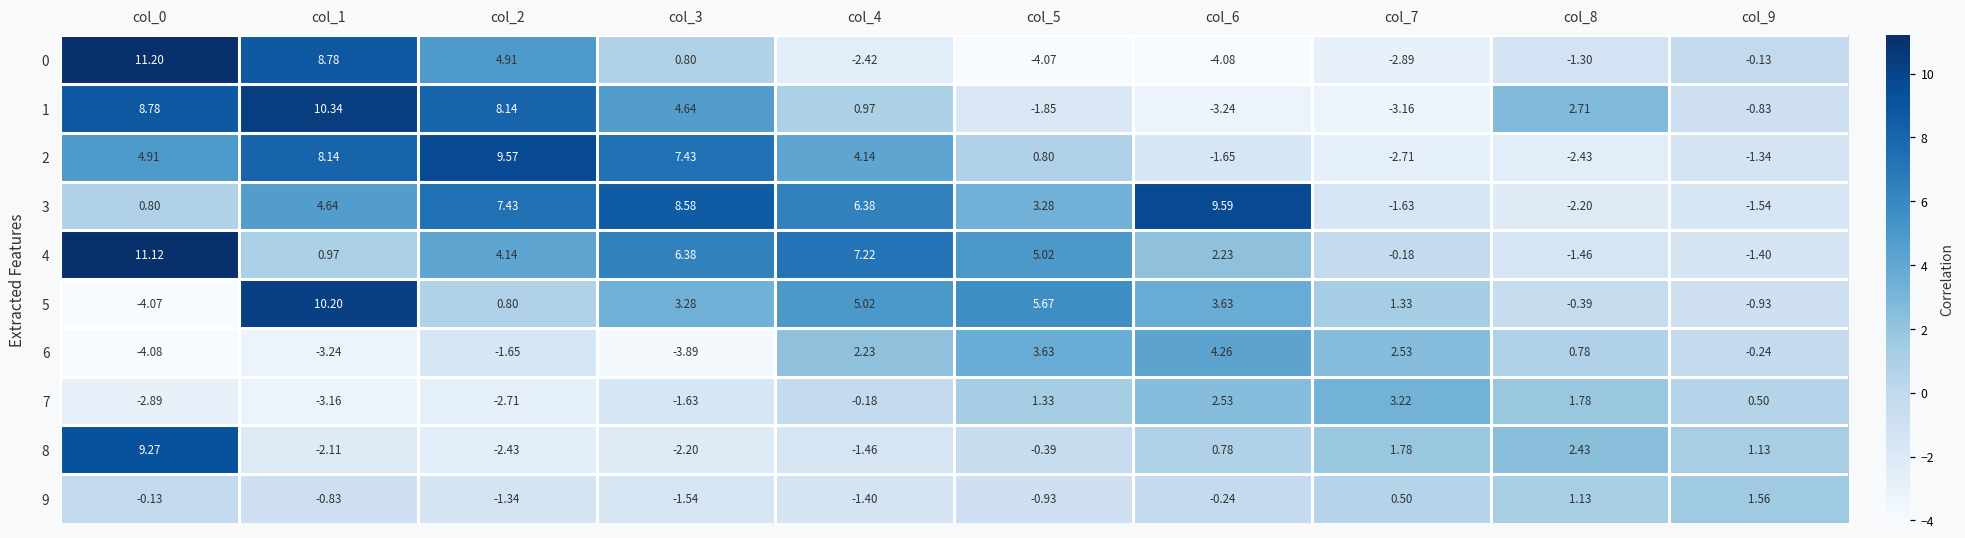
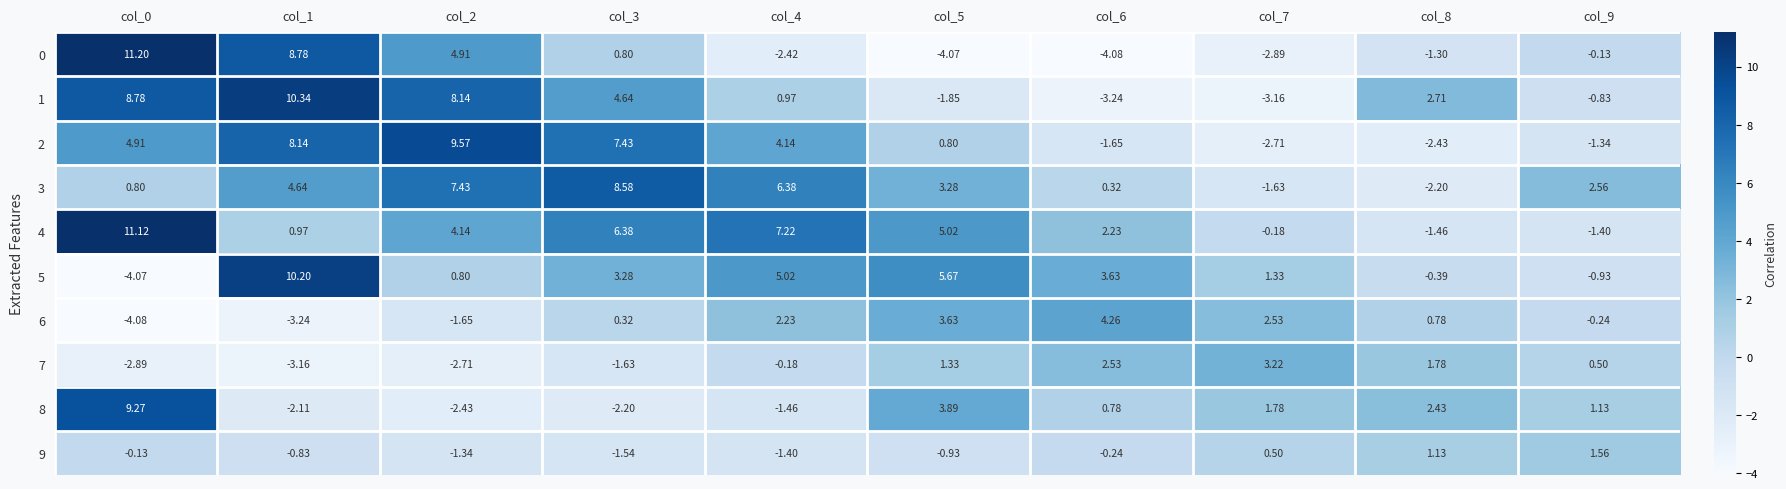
3, col_6: 9.59 -> 0.32
3, col_9: -1.54 -> 2.56
6, col_3: -3.89 -> 0.32
8, col_5: -0.39 -> 3.89
